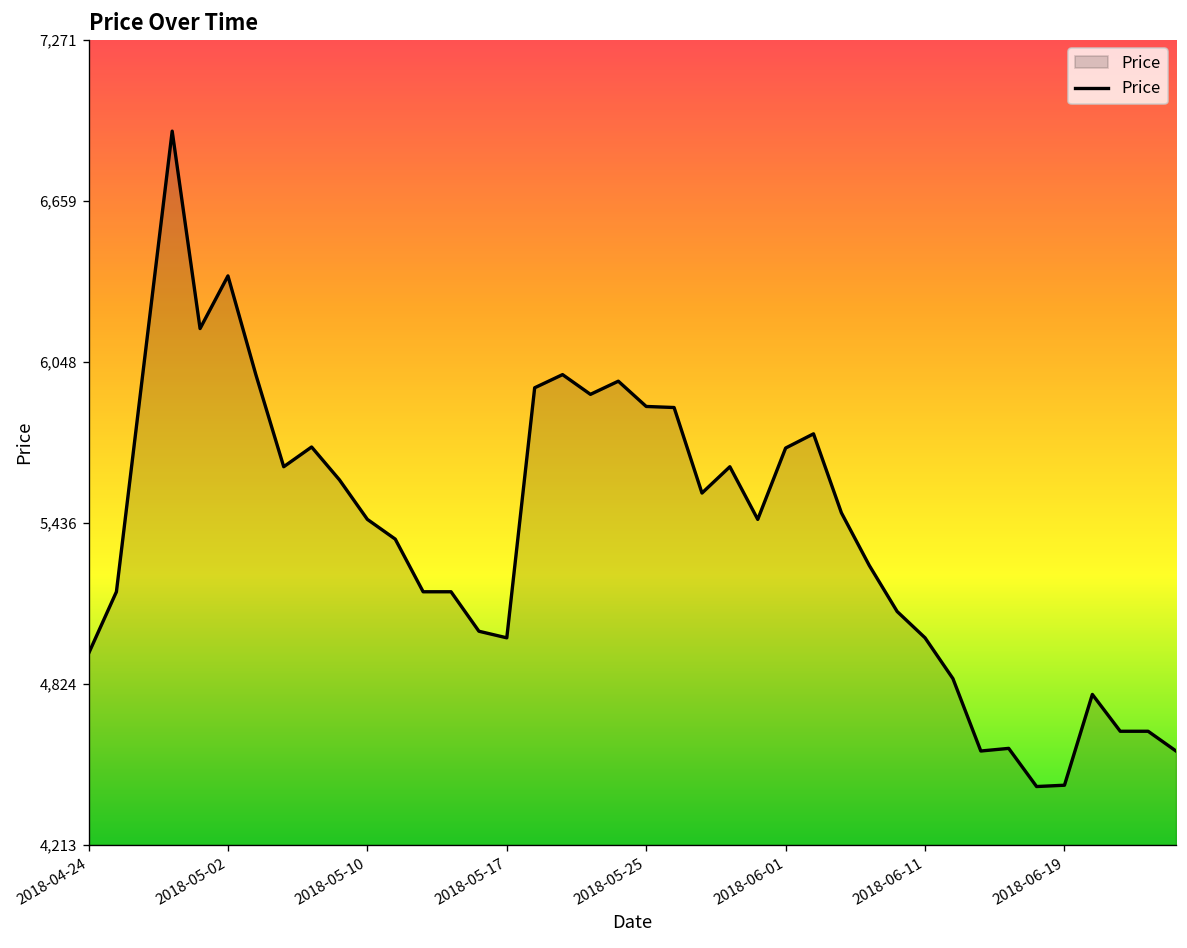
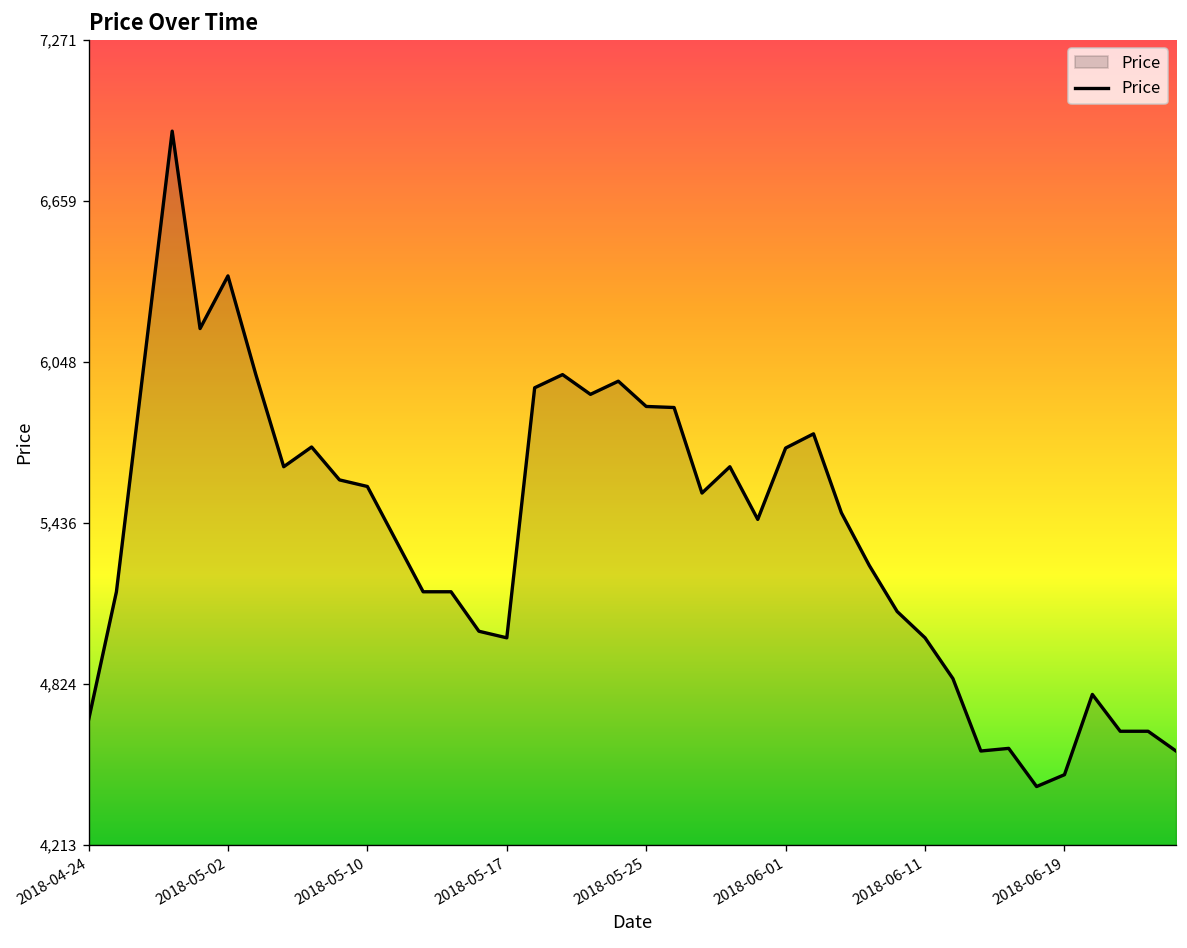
2018-04-24: 4,940 -> 4,690
2018-05-10: 5,450 -> 5,580
2018-06-19: 4,440 -> 4,480
